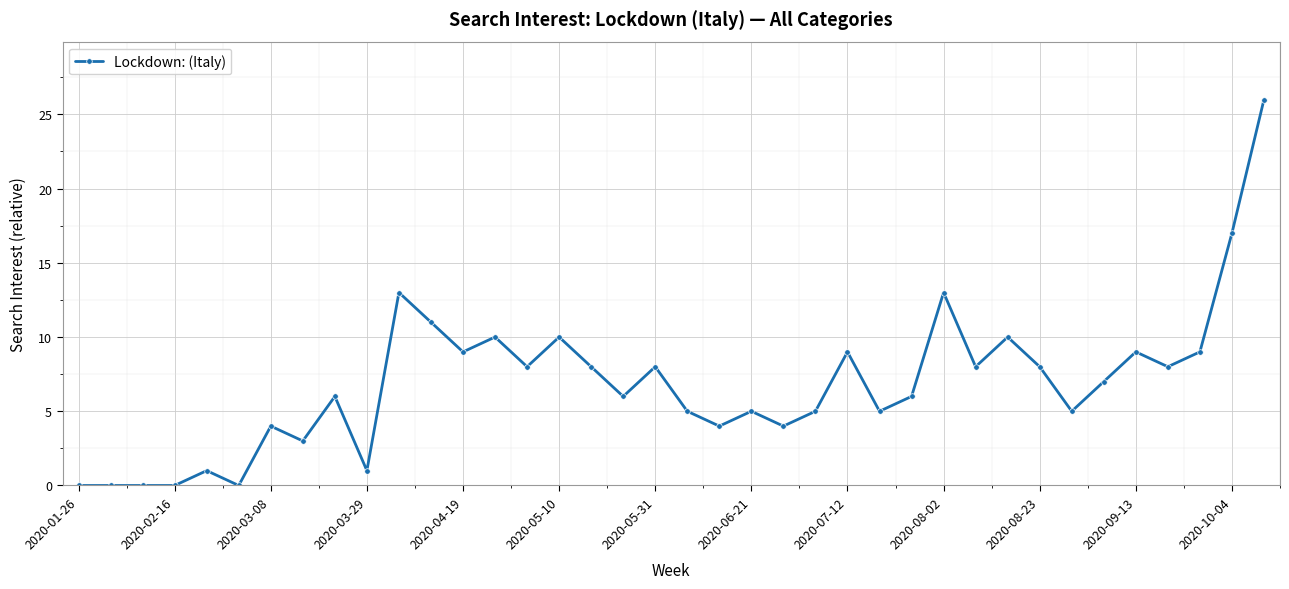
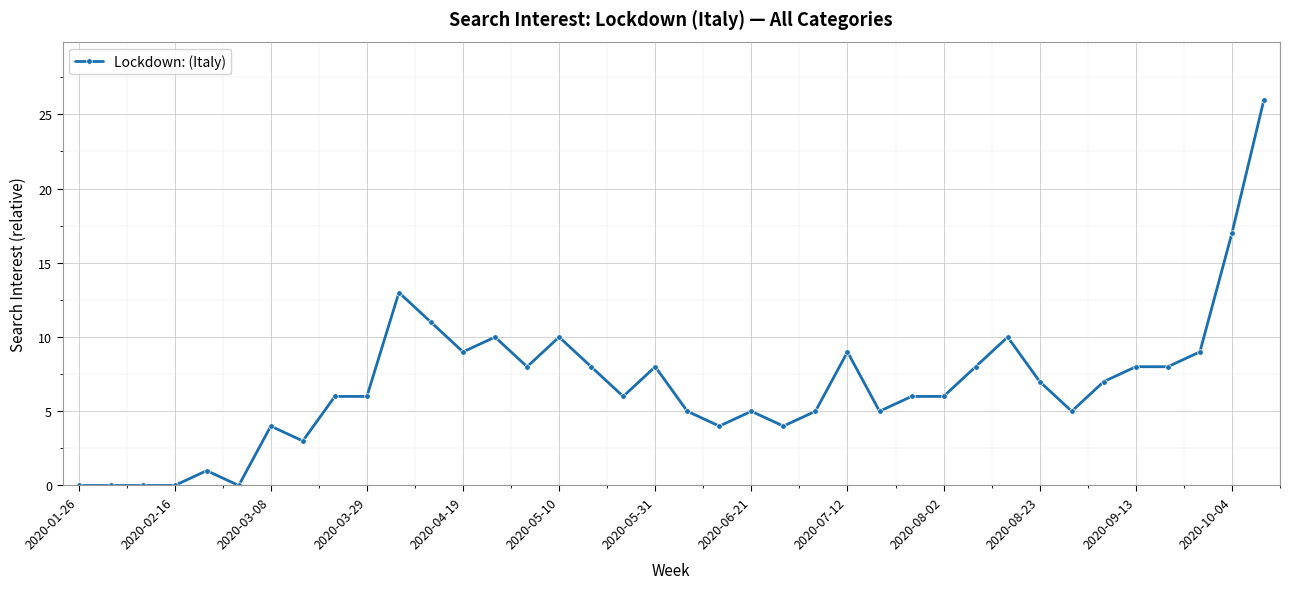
2020-03-29: 1 -> 6
2020-08-02: 13 -> 6
2020-08-23: 8 -> 7
2020-09-13: 9 -> 8
